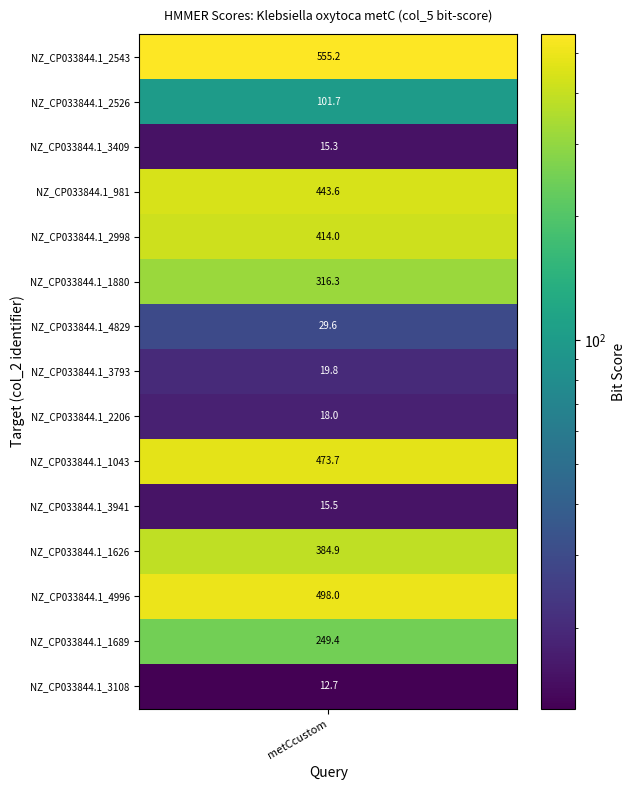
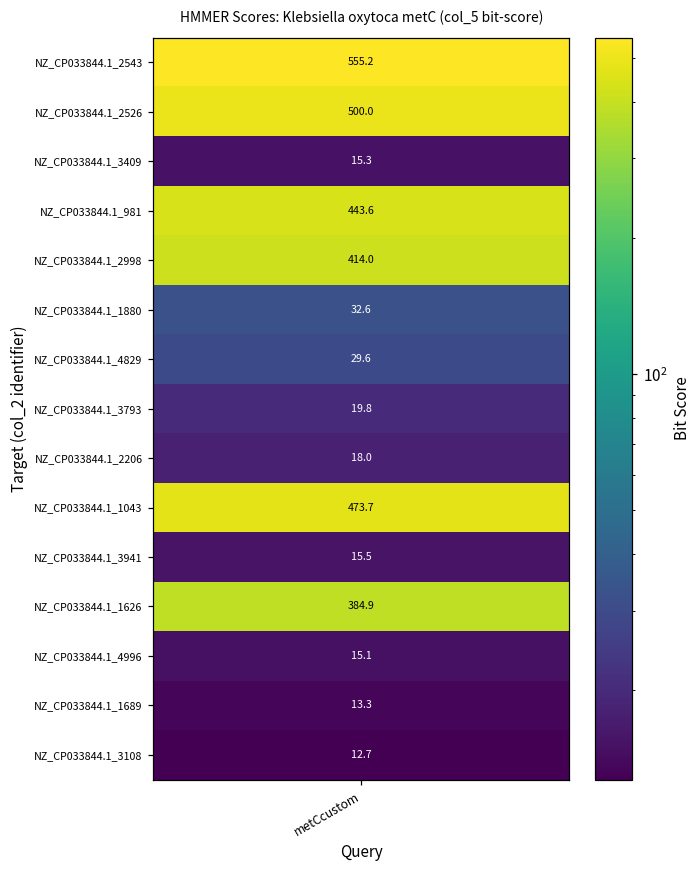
NZ_CP033844.1_2526, metCcustom: 101.7 -> 500.0
NZ_CP033844.1_1880, metCcustom: 316.3 -> 32.6
NZ_CP033844.1_4996, metCcustom: 498.0 -> 15.1
NZ_CP033844.1_1689, metCcustom: 249.4 -> 13.3
